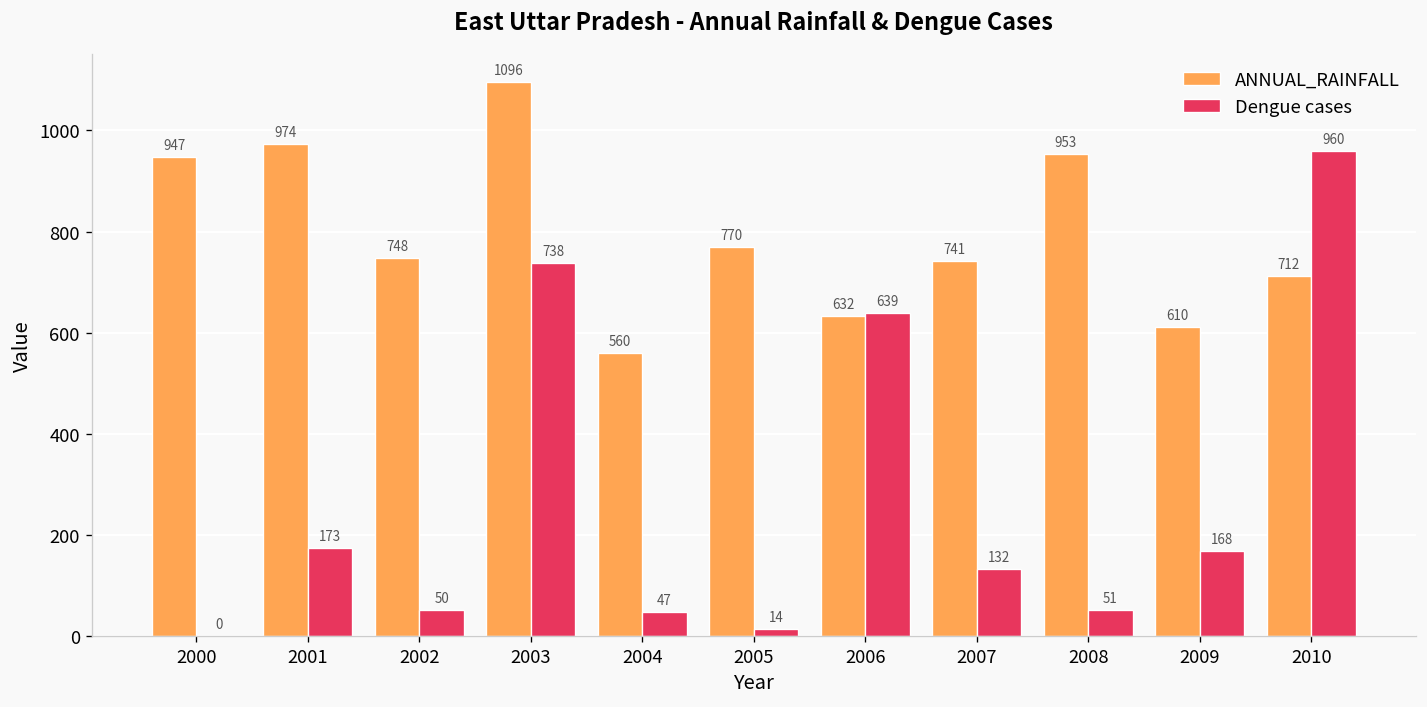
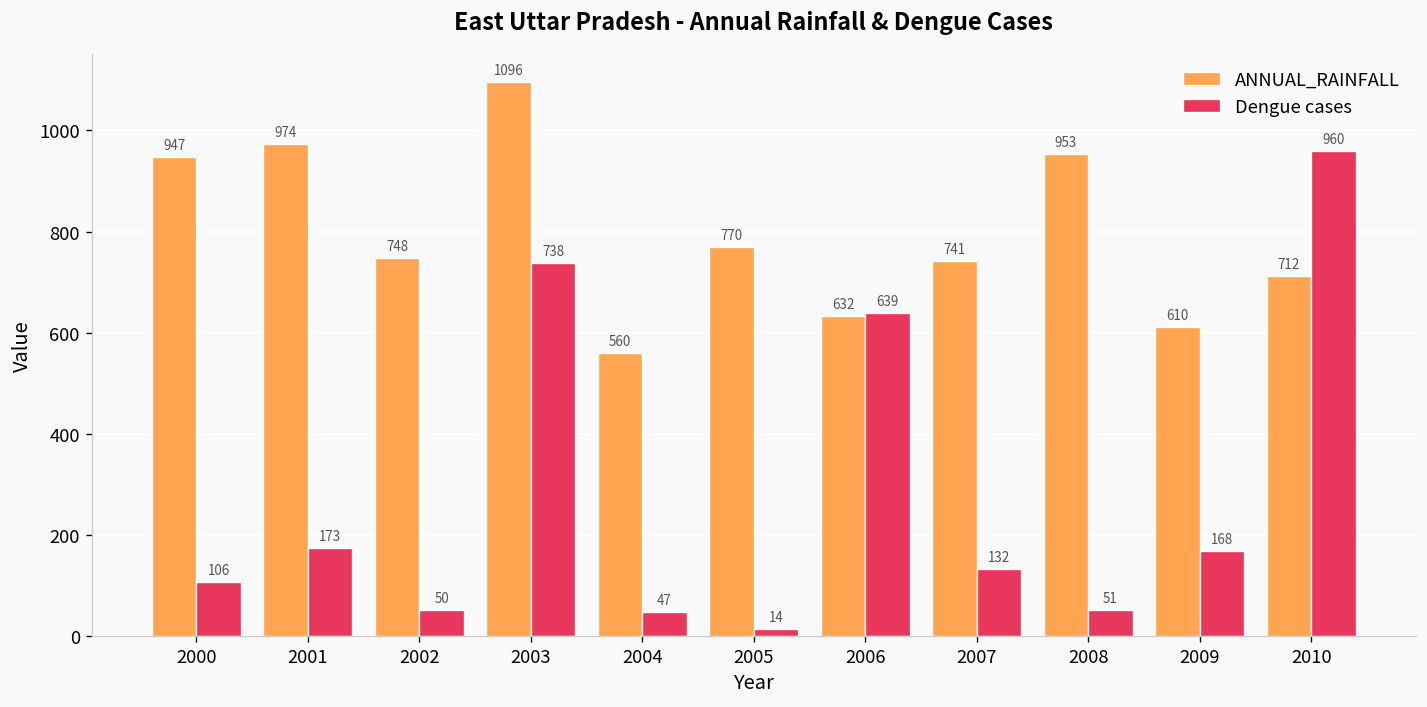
Dengue cases, 2000: 0 -> 106
